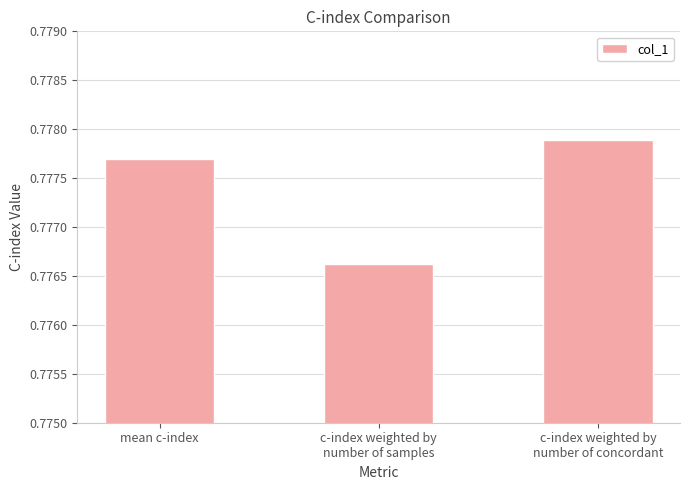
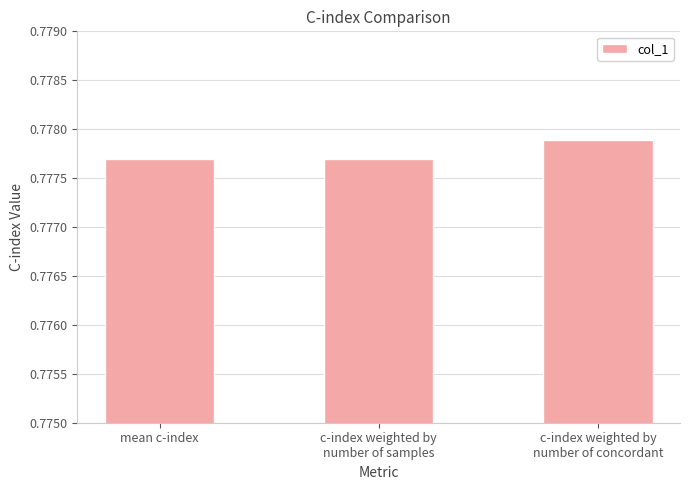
c-index weighted by number of samples: 0.7766 -> 0.7777
